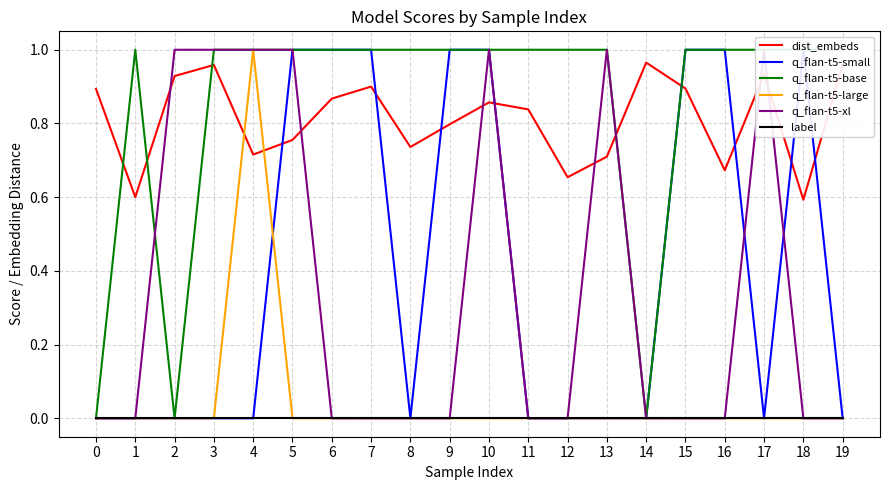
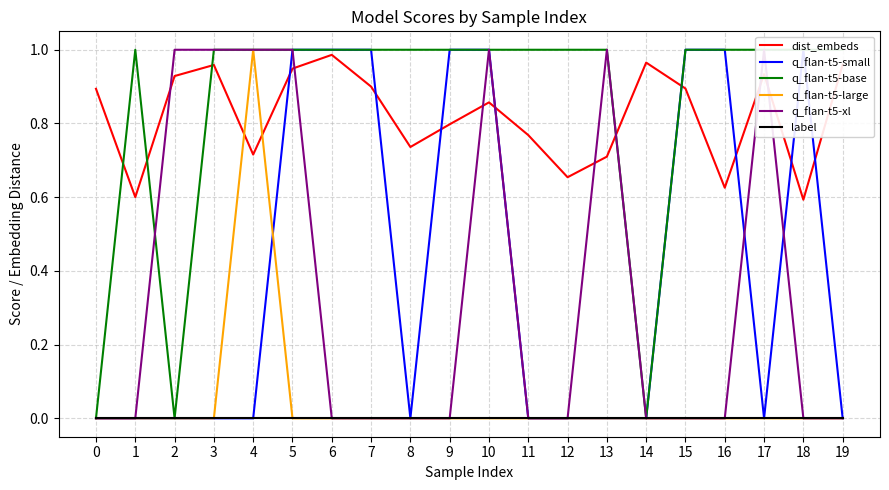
dist_embeds, 5: 0.76 -> 0.95
dist_embeds, 6: 0.87 -> 0.99
dist_embeds, 11: 0.84 -> 0.77
dist_embeds, 16: 0.67 -> 0.63
